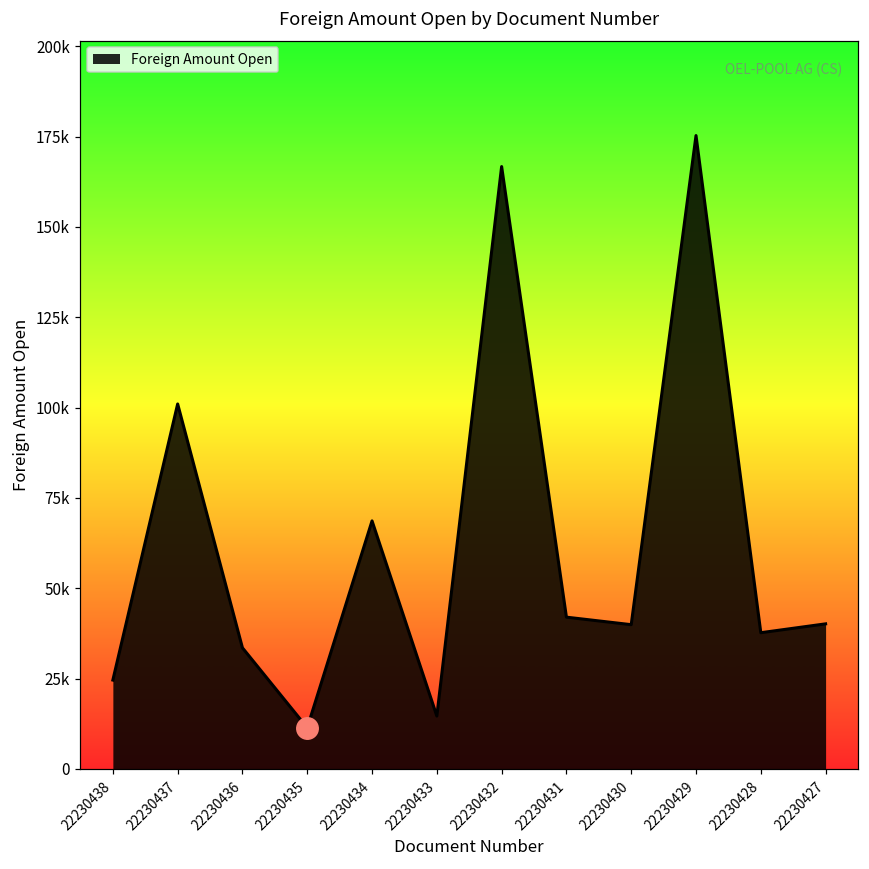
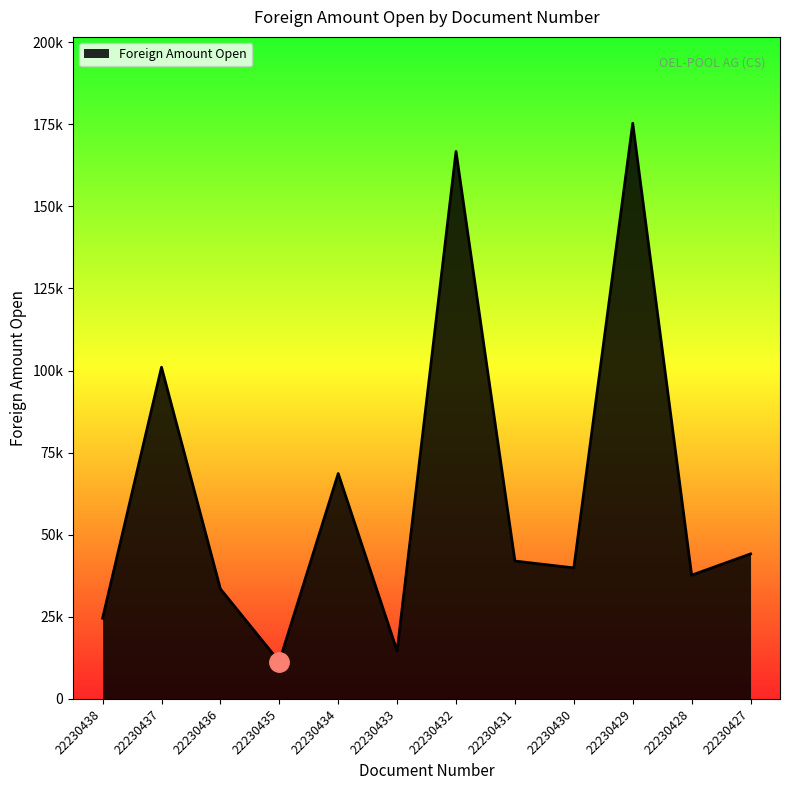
Foreign Amount Open, 22230427: 40000 -> 44000
